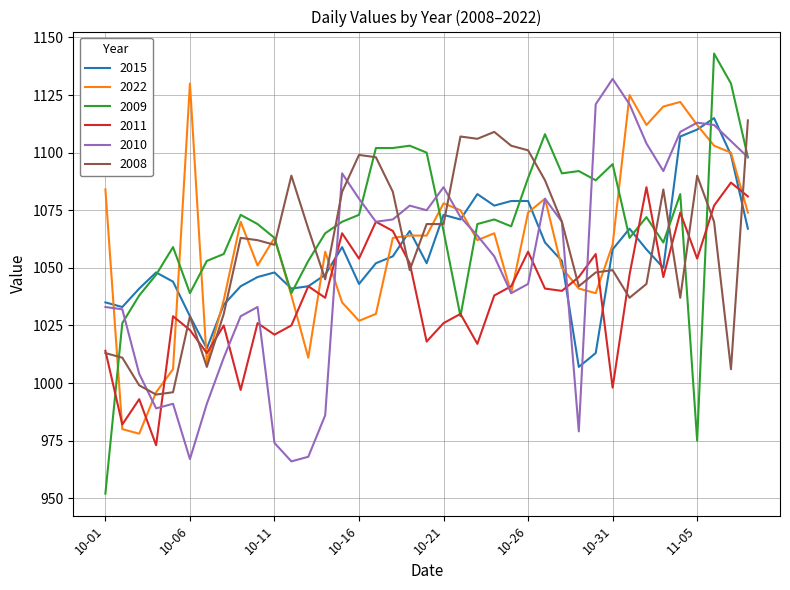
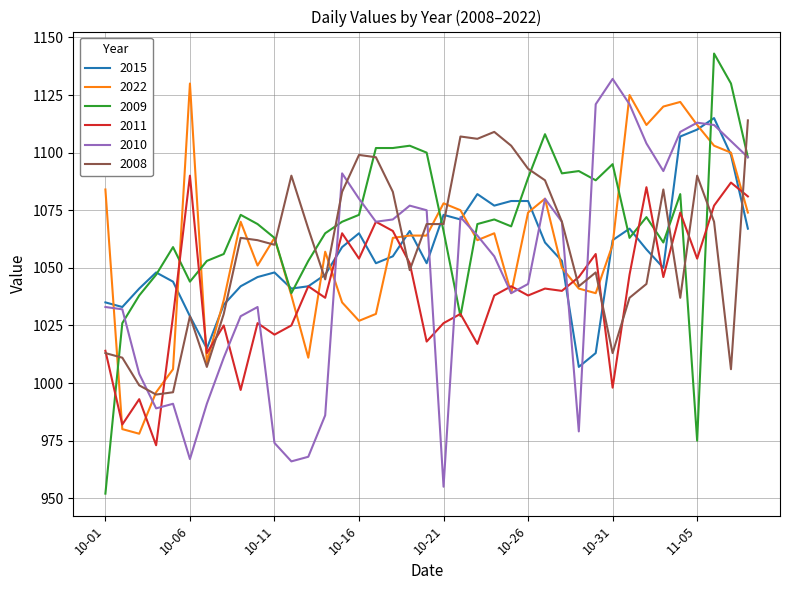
2009, 10-06: 1039 -> 1044
2011, 10-06: 1023 -> 1090
2015, 10-16: 1043 -> 1065
2010, 10-21: 1085 -> 955
2011, 10-26: 1057 -> 1038
2008, 10-26: 1101 -> 1093
2015, 10-31: 1058 -> 1062
2008, 10-31: 1049 -> 1013
